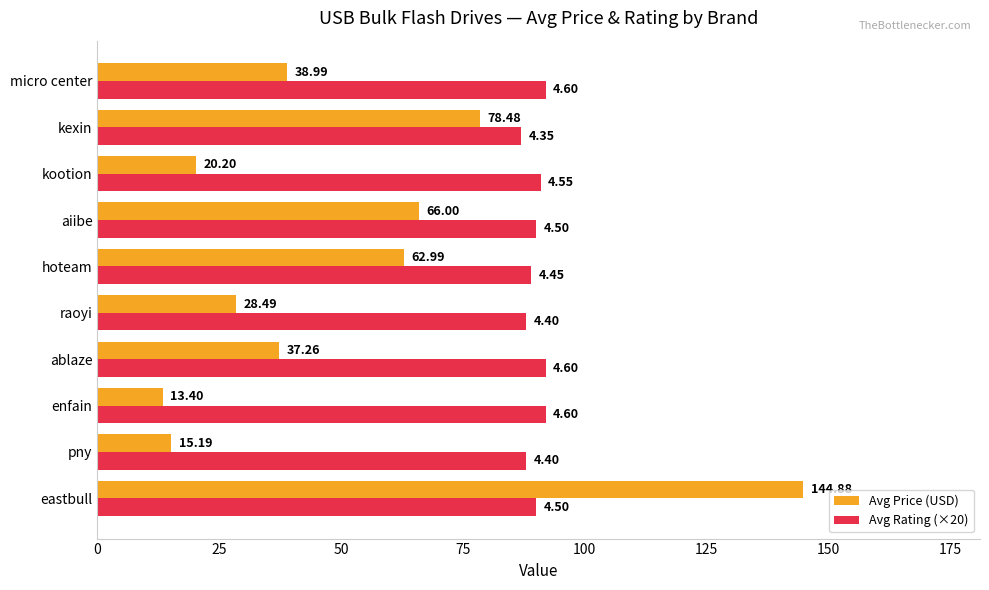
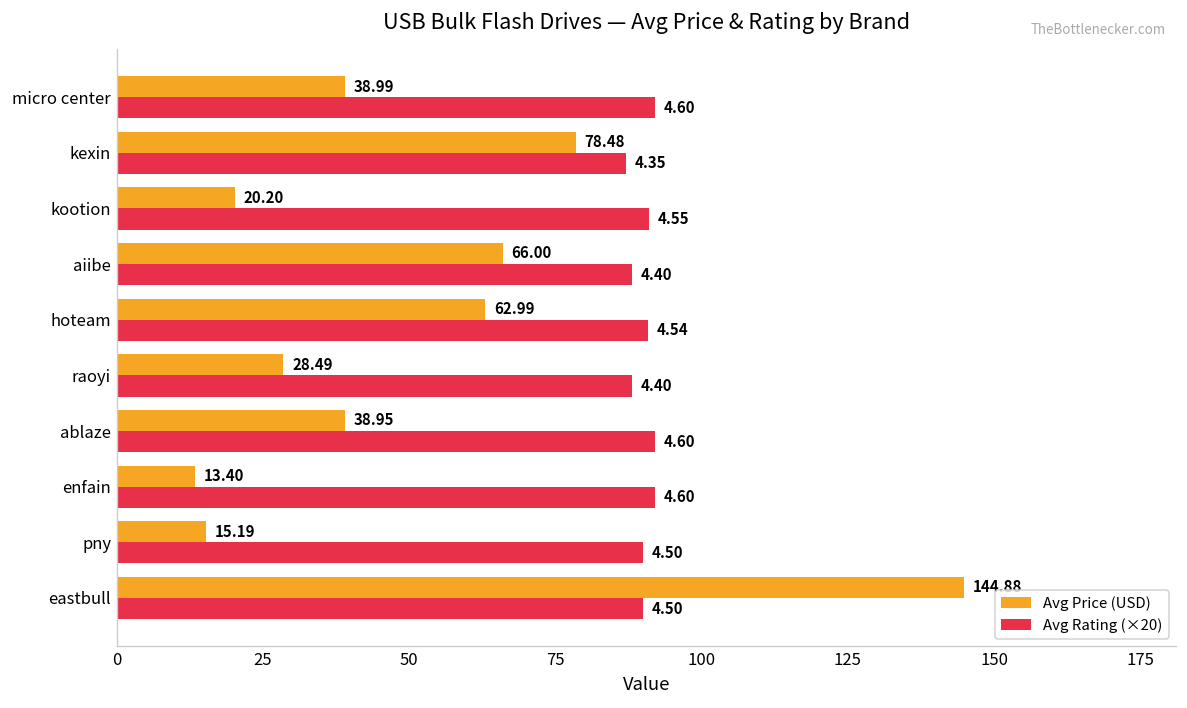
Avg Rating (×20), aiibe: 4.50 -> 4.40
Avg Rating (×20), hoteam: 4.45 -> 4.54
Avg Price (USD), ablaze: 37.26 -> 38.95
Avg Rating (×20), pny: 4.40 -> 4.50
